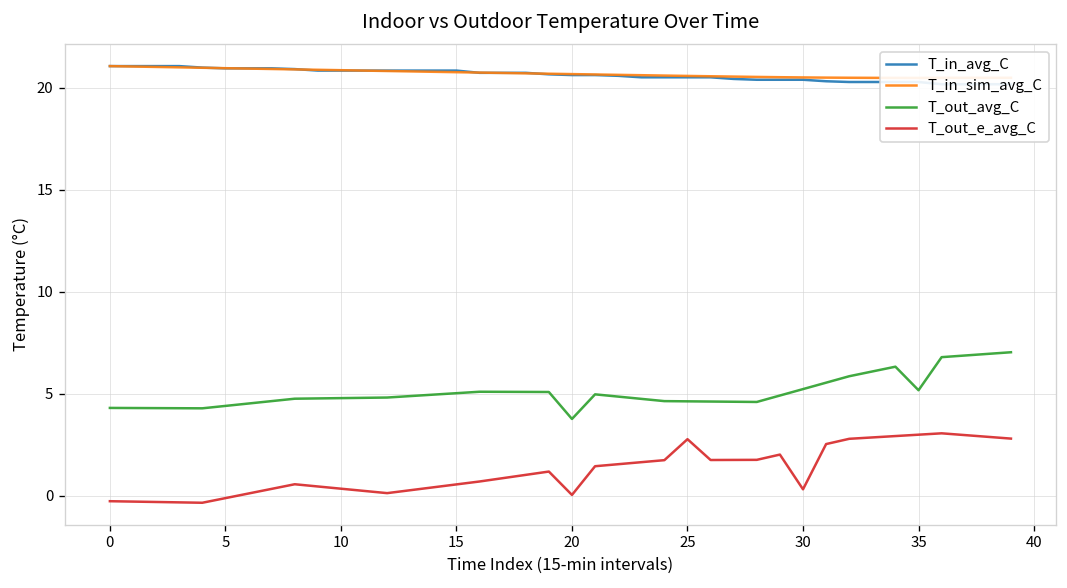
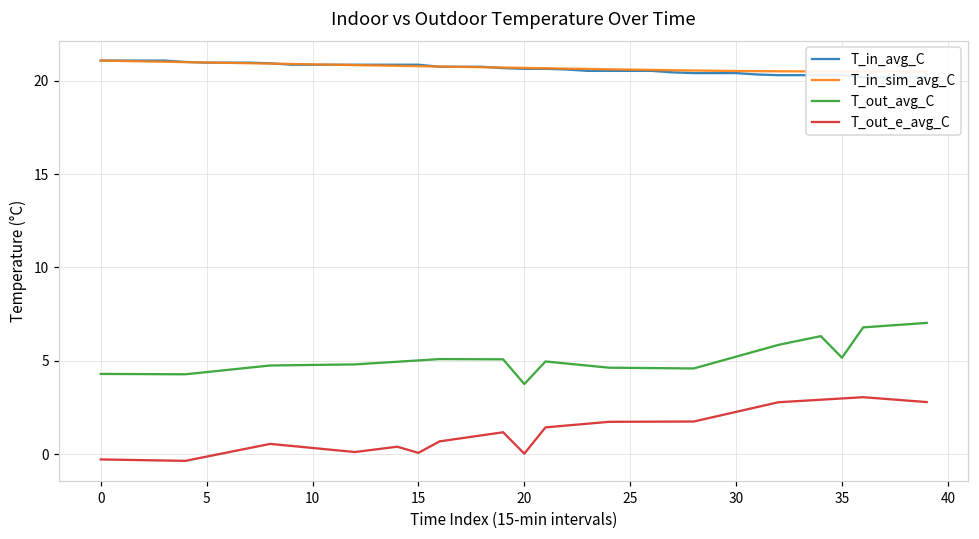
T_out_e_avg_C, 15: 0.5 -> 0.1
T_out_e_avg_C, 25: 2.8 -> 1.7
T_out_e_avg_C, 30: 0.3 -> 2.3
